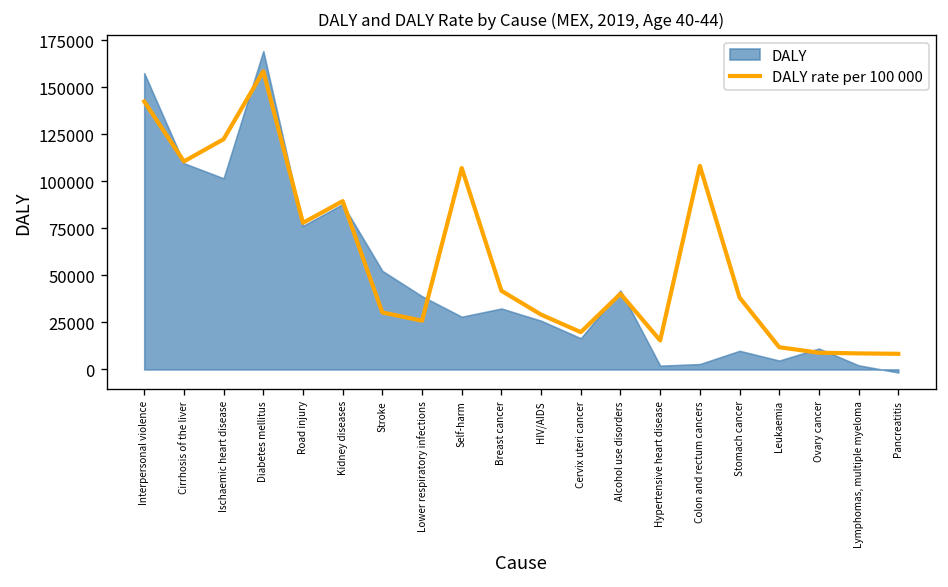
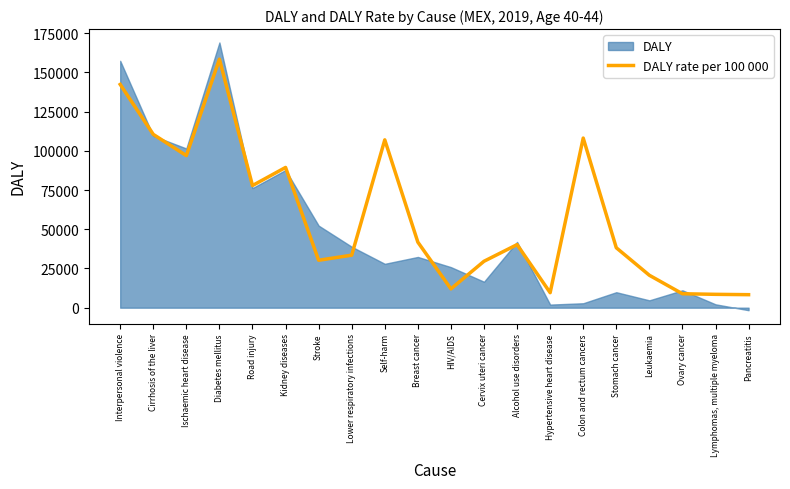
DALY rate per 100 000, Ischaemic heart disease: 122000 -> 97000
DALY rate per 100 000, Lower respiratory infections: 26000 -> 33000
DALY rate per 100 000, HIV/AIDS: 29000 -> 12000
DALY rate per 100 000, Cervix uteri cancer: 20000 -> 30000
DALY rate per 100 000, Hypertensive heart disease: 15000 -> 10000
DALY rate per 100 000, Leukaemia: 12000 -> 21000
